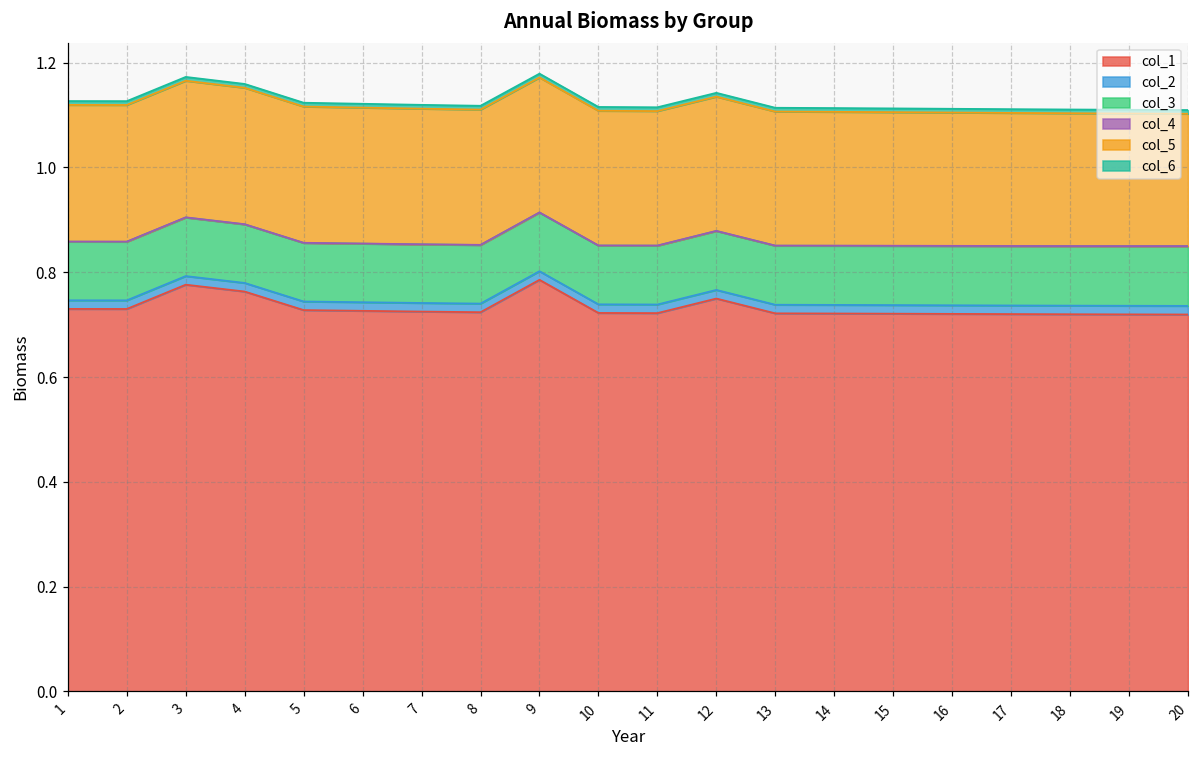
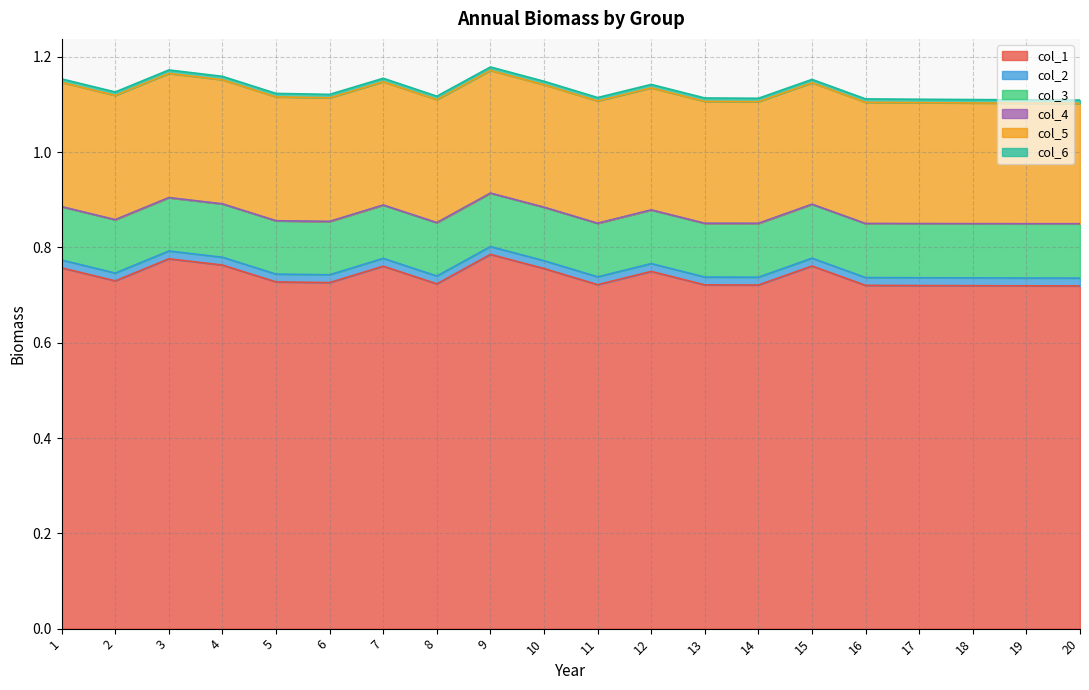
col_1, 1: 0.73 -> 0.76
col_1, 7: 0.72 -> 0.76
col_1, 10: 0.72 -> 0.76
col_1, 15: 0.72 -> 0.76
